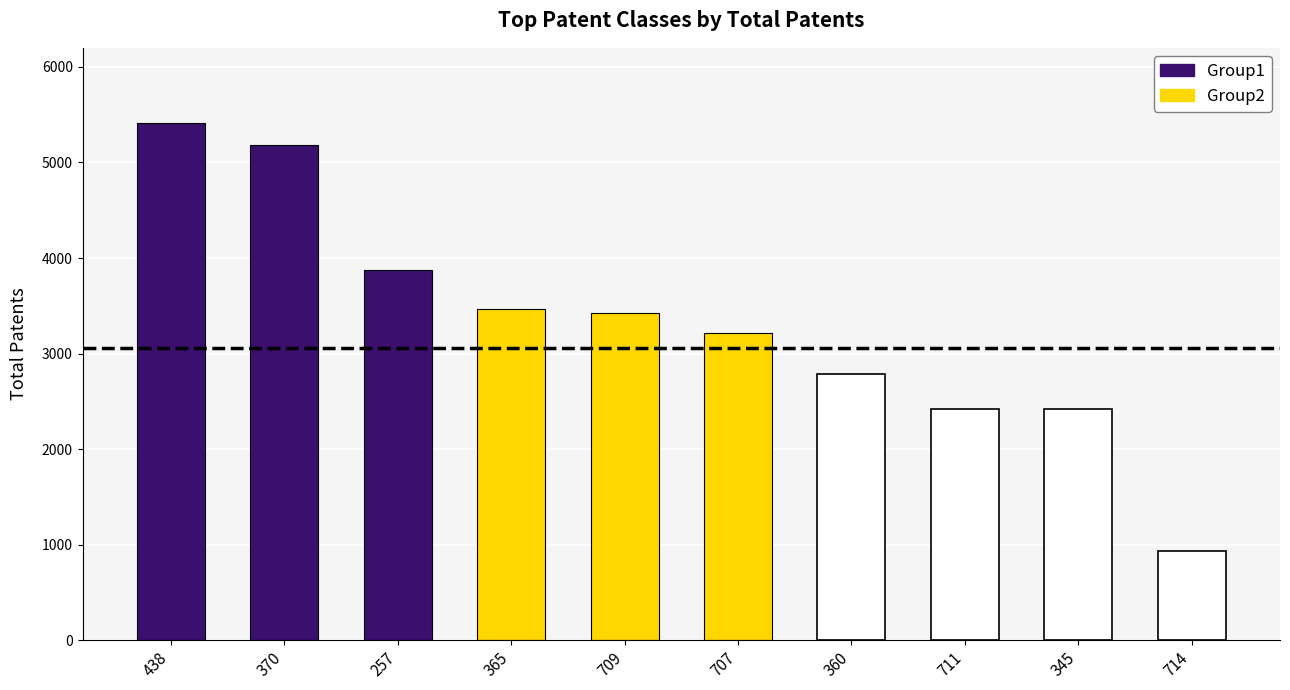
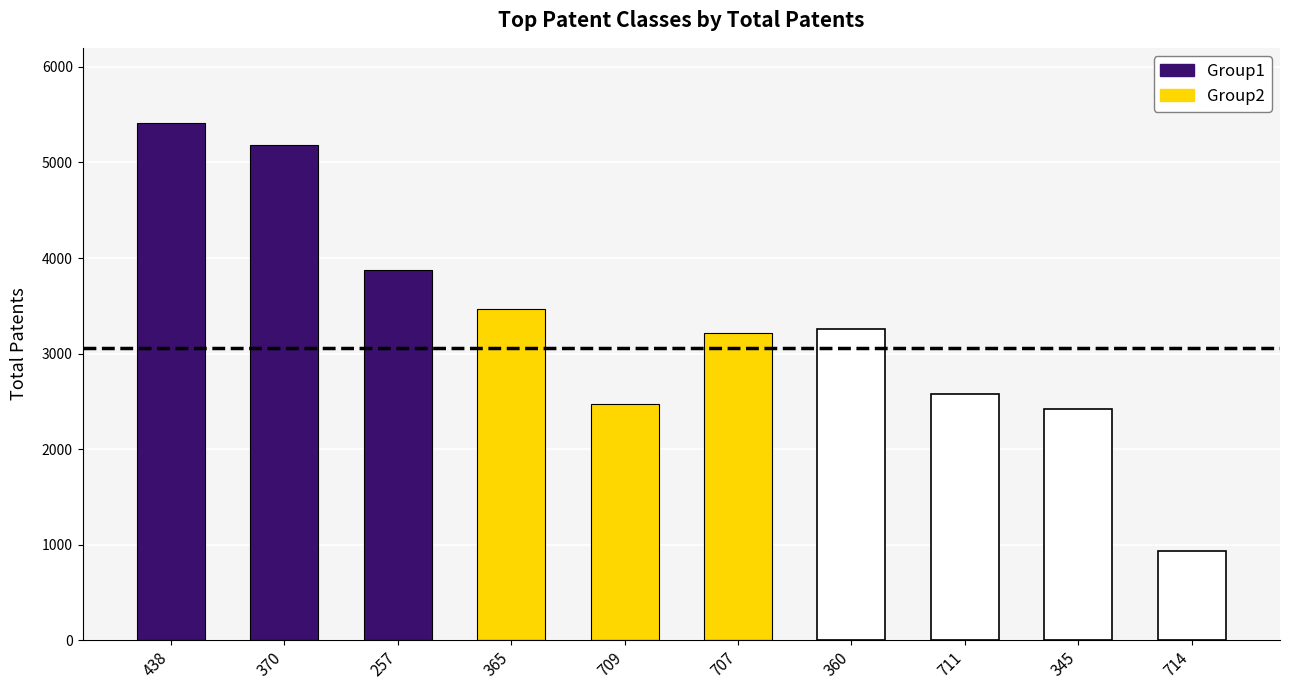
709: 3400 -> 2500
360: 2800 -> 3300
711: 2400 -> 2600
